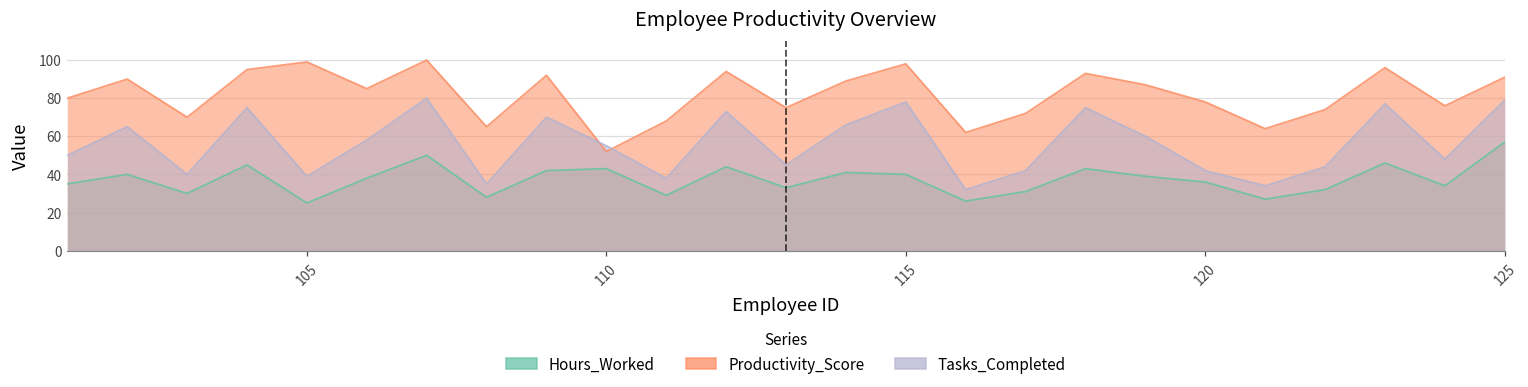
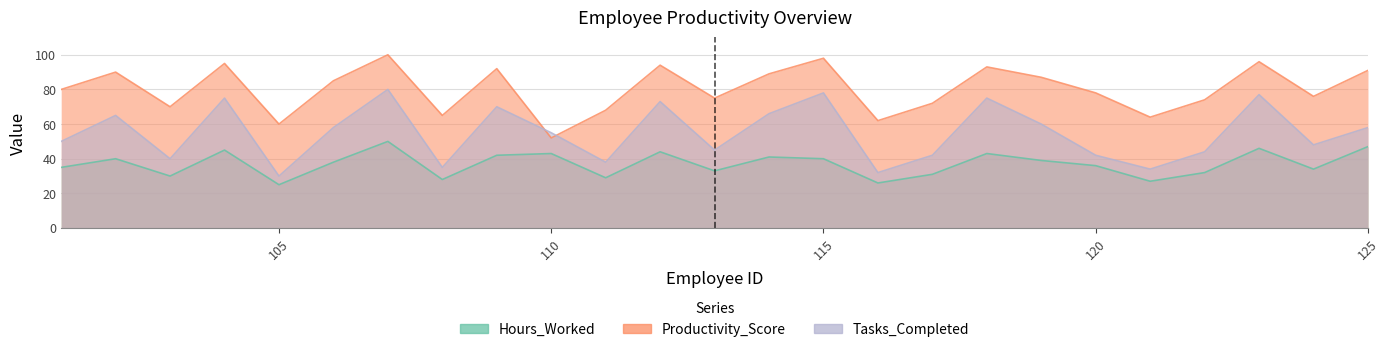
Productivity_Score, 105: 99 -> 60
Tasks_Completed, 105: 39 -> 30
Hours_Worked, 125: 57 -> 47
Tasks_Completed, 125: 79 -> 58
